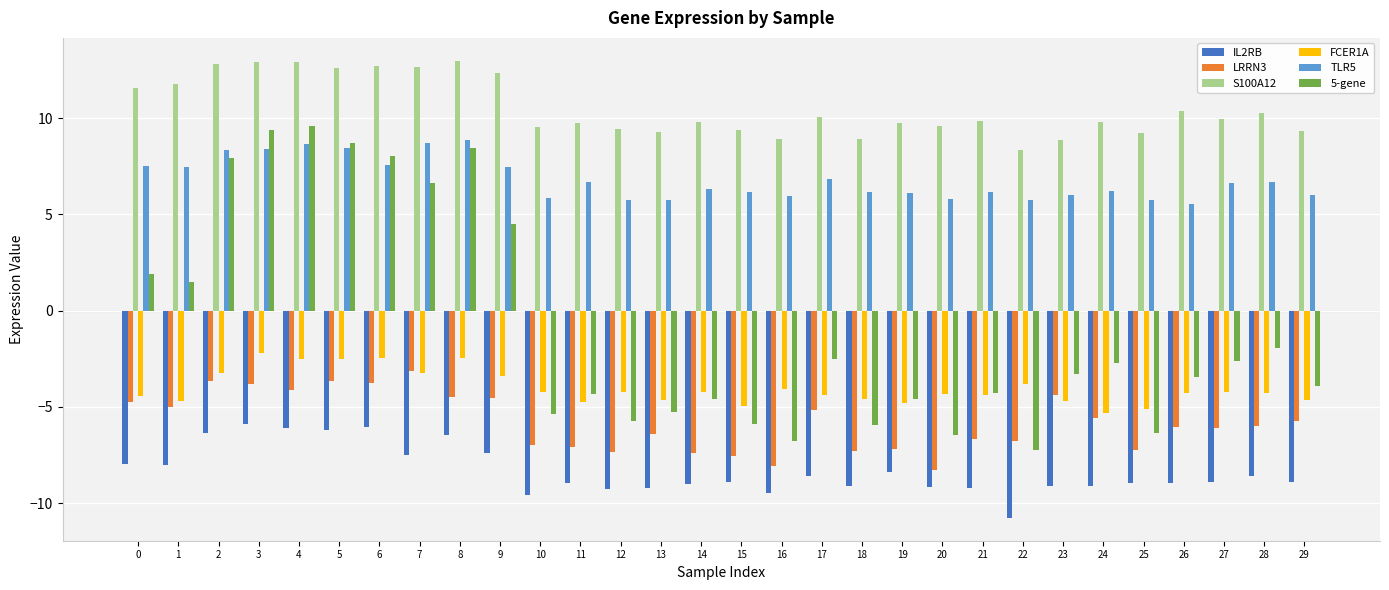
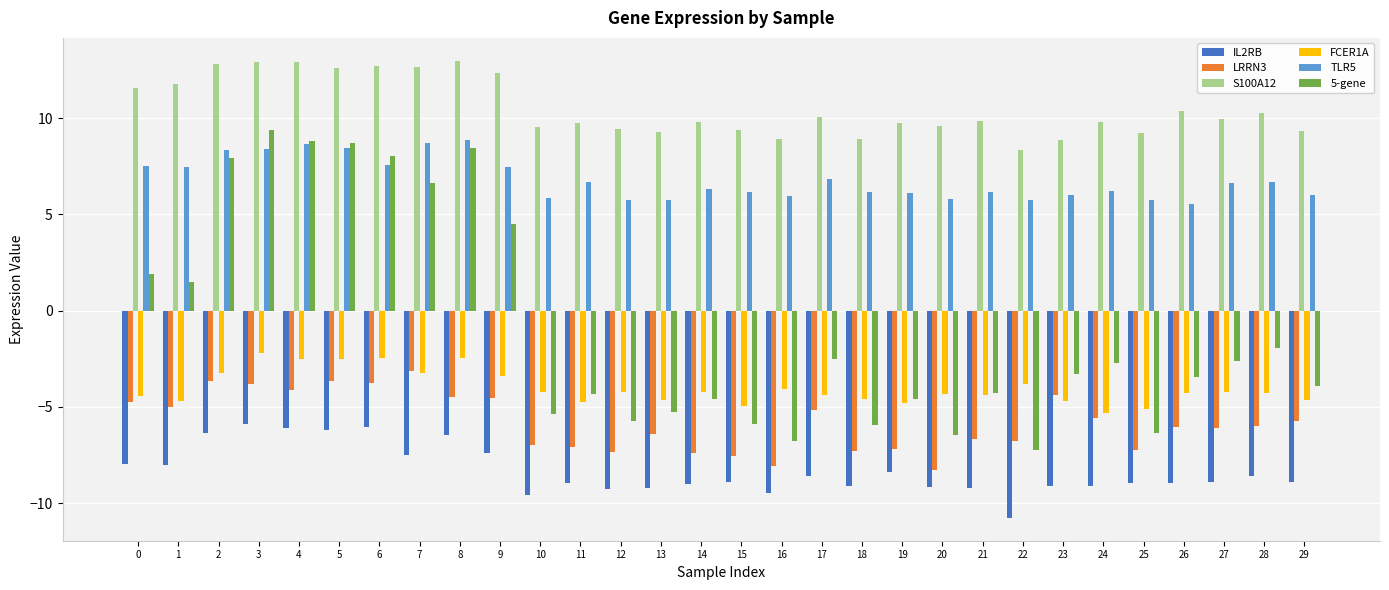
5-gene, 4: 9.6 -> 8.8
